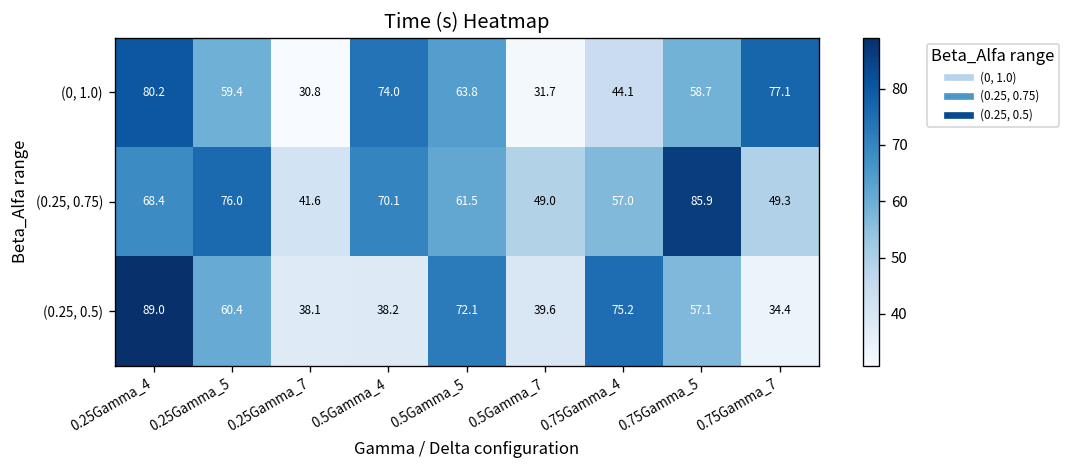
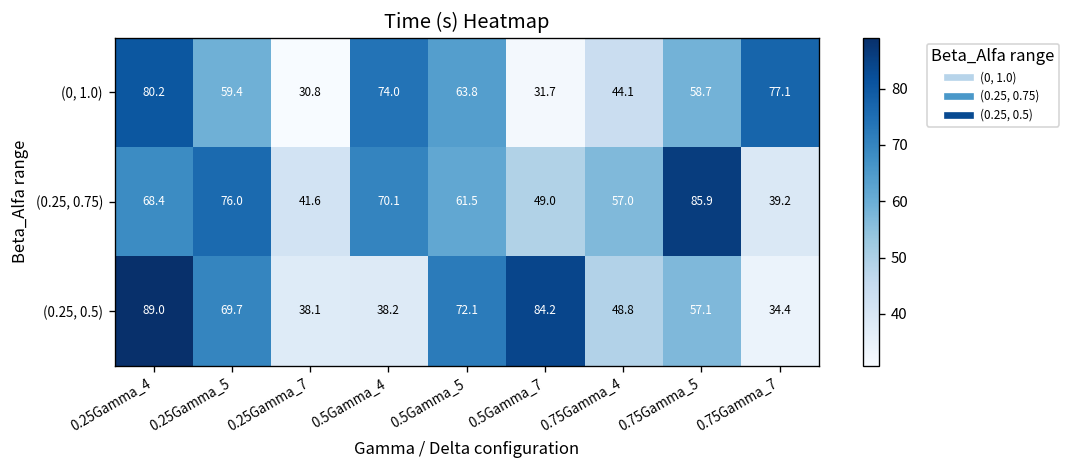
(0.25, 0.75), 0.75Gamma_7: 49.3 -> 39.2
(0.25, 0.5), 0.25Gamma_5: 60.4 -> 69.7
(0.25, 0.5), 0.5Gamma_7: 39.6 -> 84.2
(0.25, 0.5), 0.75Gamma_4: 75.2 -> 48.8
